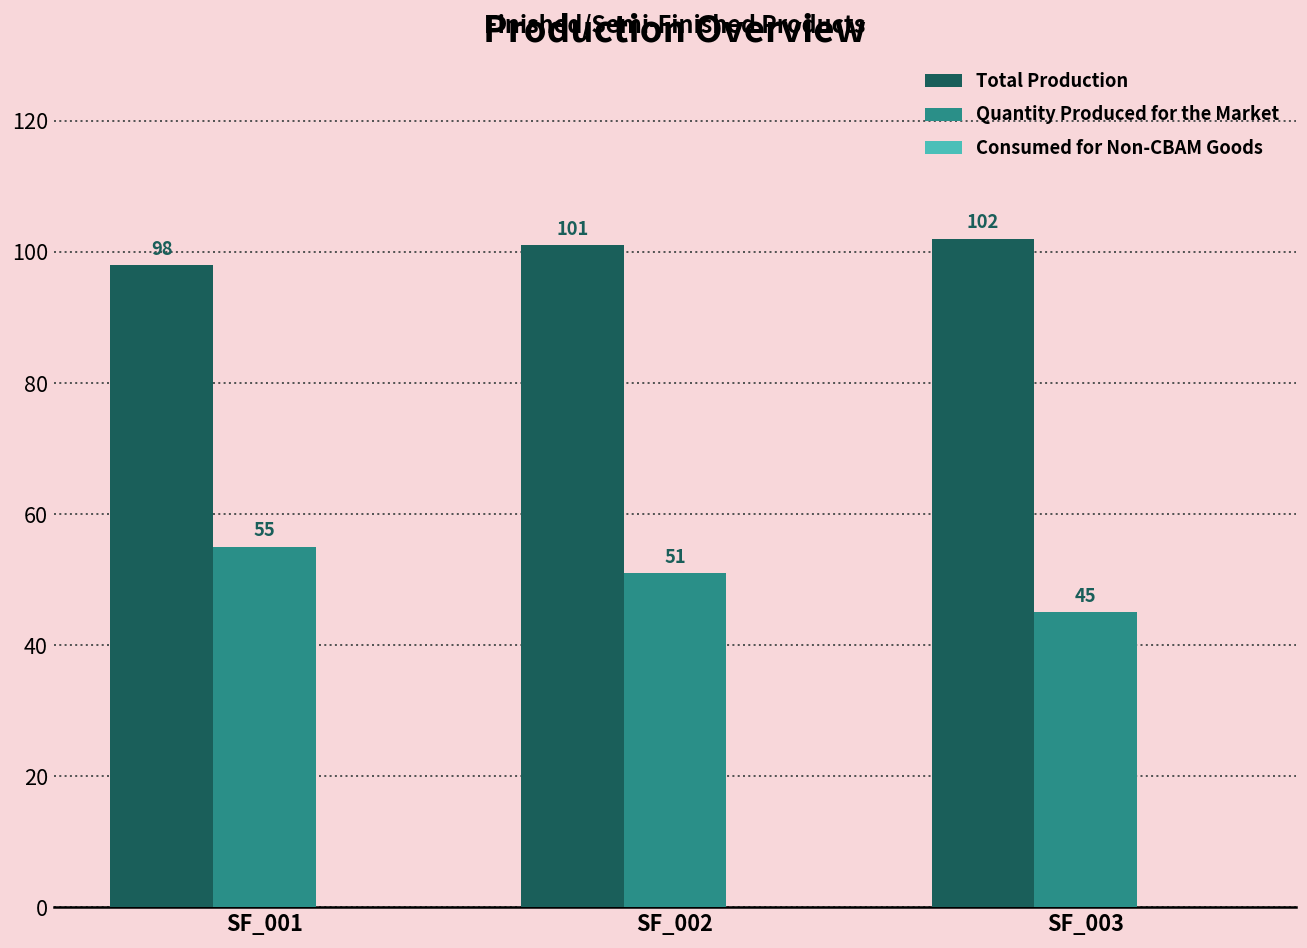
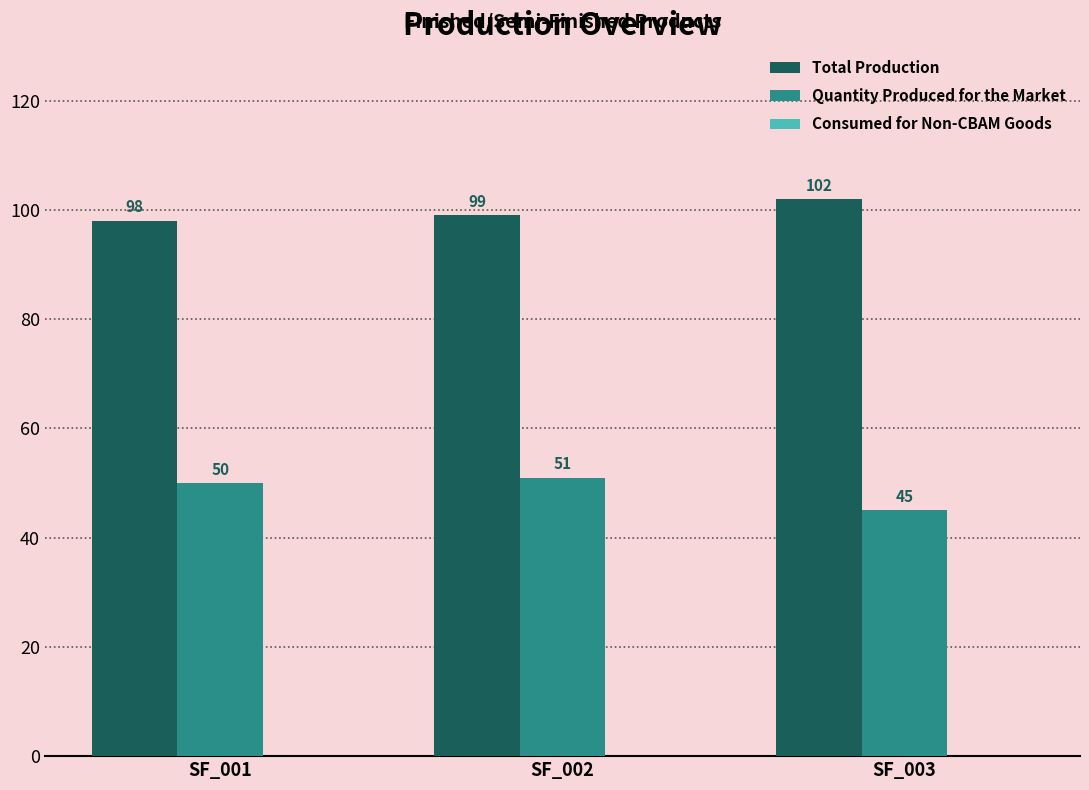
Quantity Produced for the Market, SF_001: 55 -> 50
Total Production, SF_002: 101 -> 99
